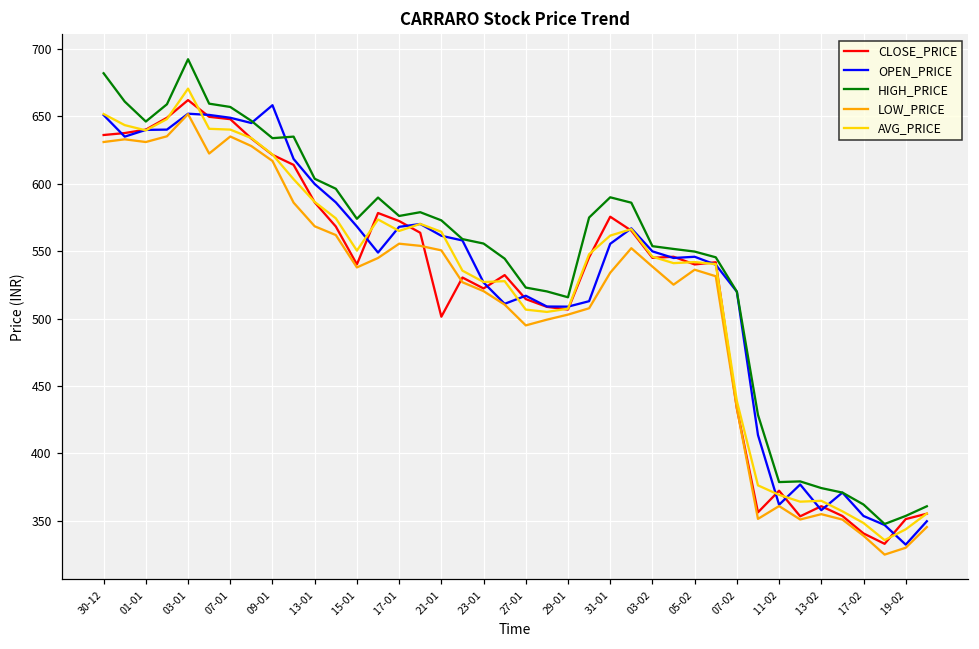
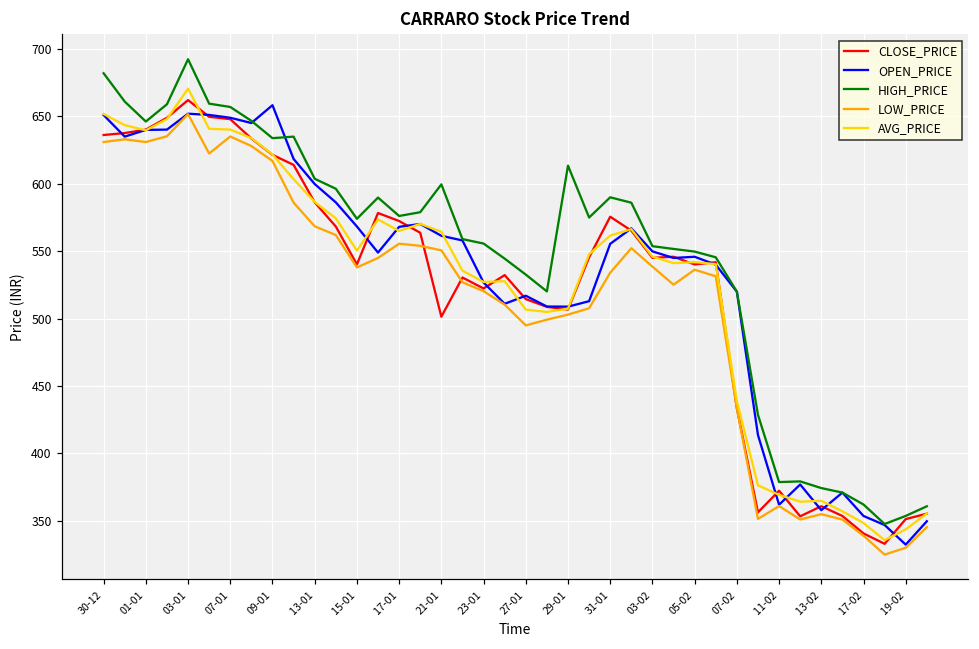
HIGH_PRICE, 21-01: 573 -> 600
HIGH_PRICE, 27-01: 523 -> 533
HIGH_PRICE, 29-01: 516 -> 614
